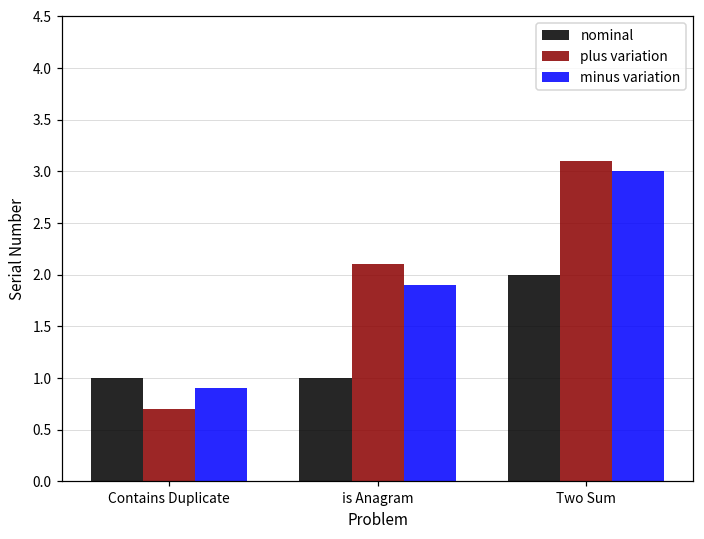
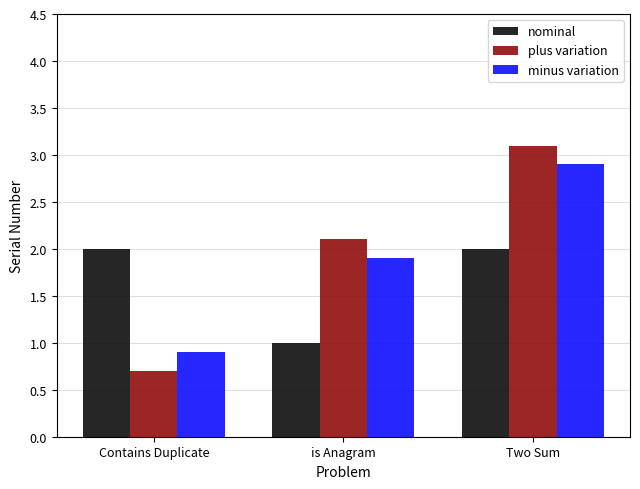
nominal, Contains Duplicate: 1 -> 2
minus variation, Two Sum: 3.0 -> 2.9
